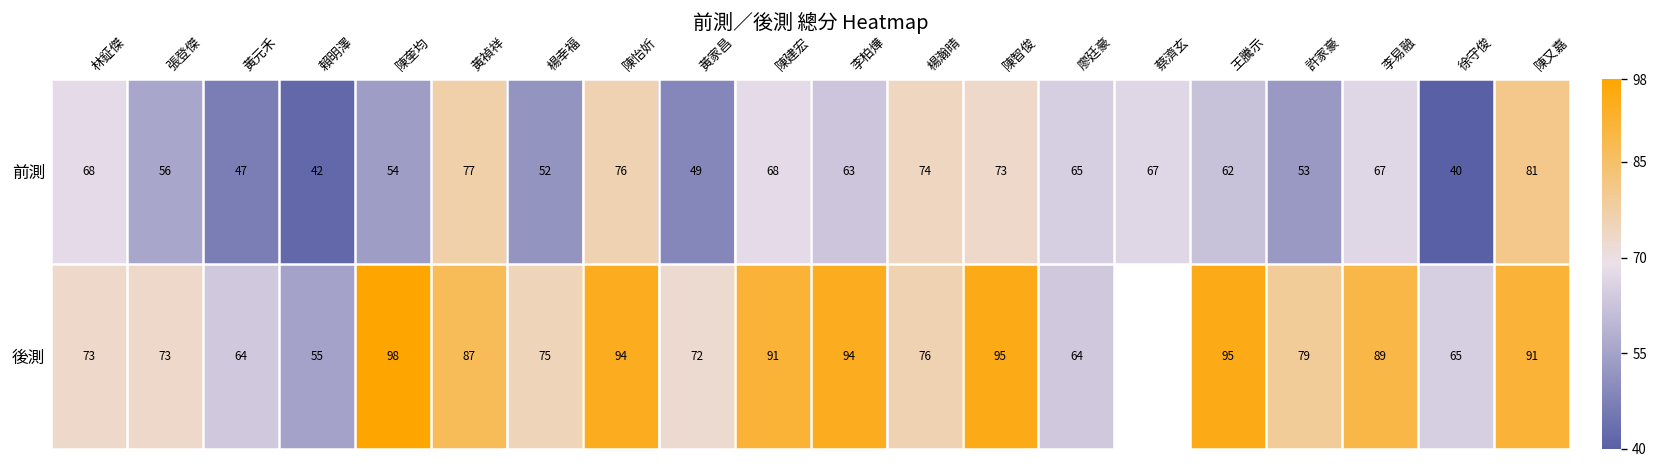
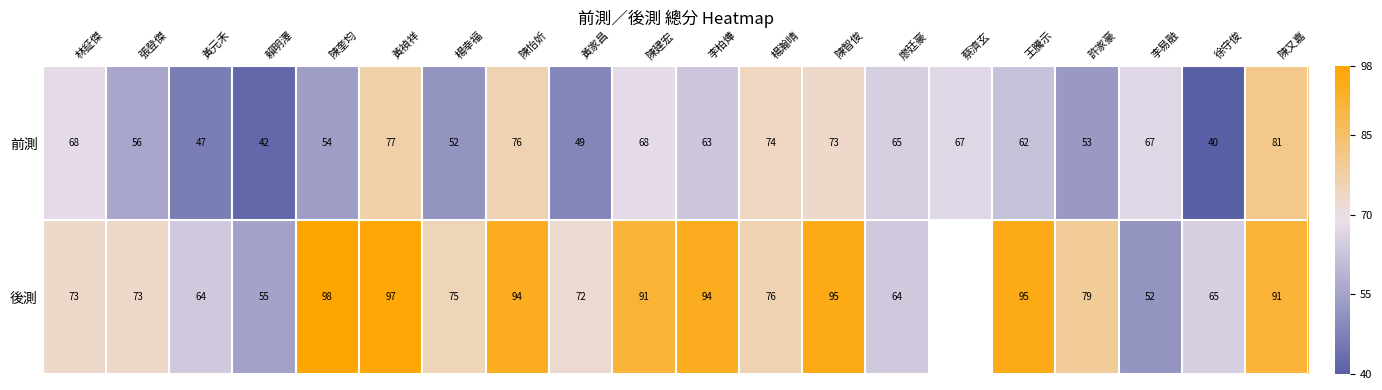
後測, 黃禎祥: 87 -> 97
後測, 李易融: 89 -> 52
